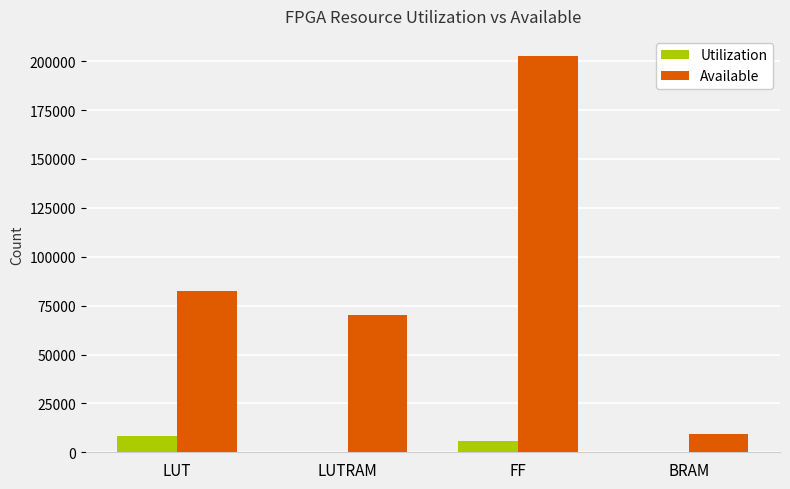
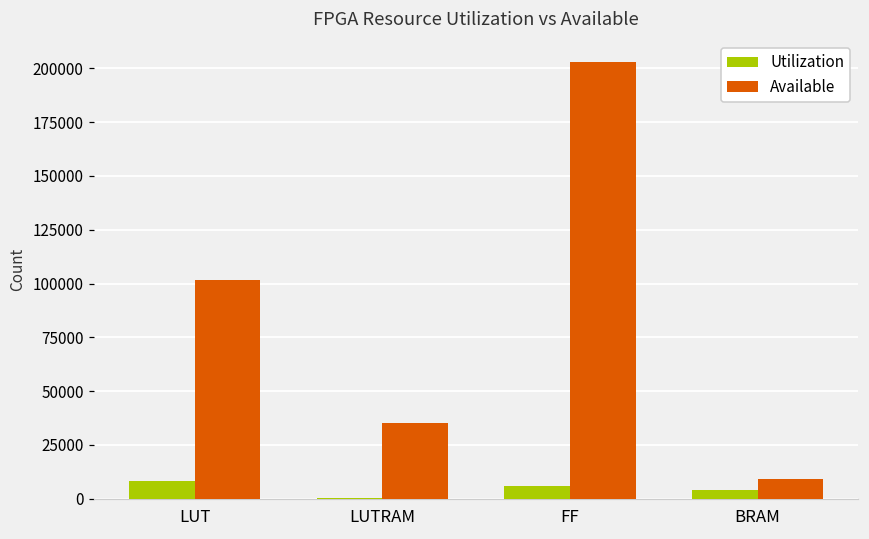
Available, LUT: 83000 -> 101000
Available, LUTRAM: 70000 -> 35000
Utilization, BRAM: 0 -> 4000
